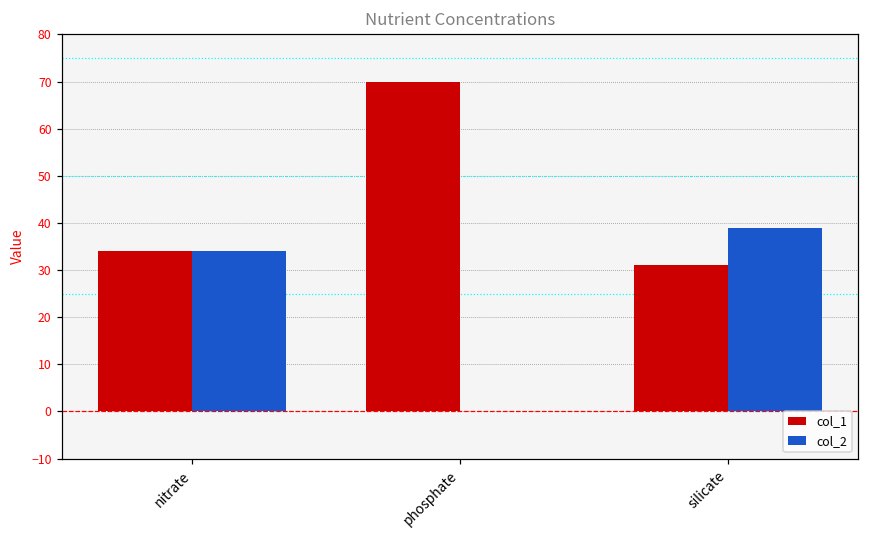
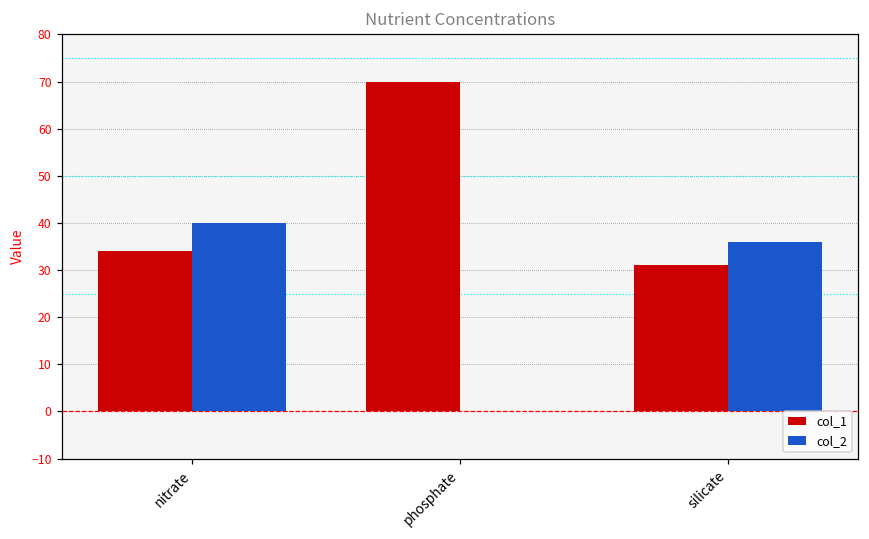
col_2, nitrate: 34 -> 40
col_2, silicate: 39 -> 36
